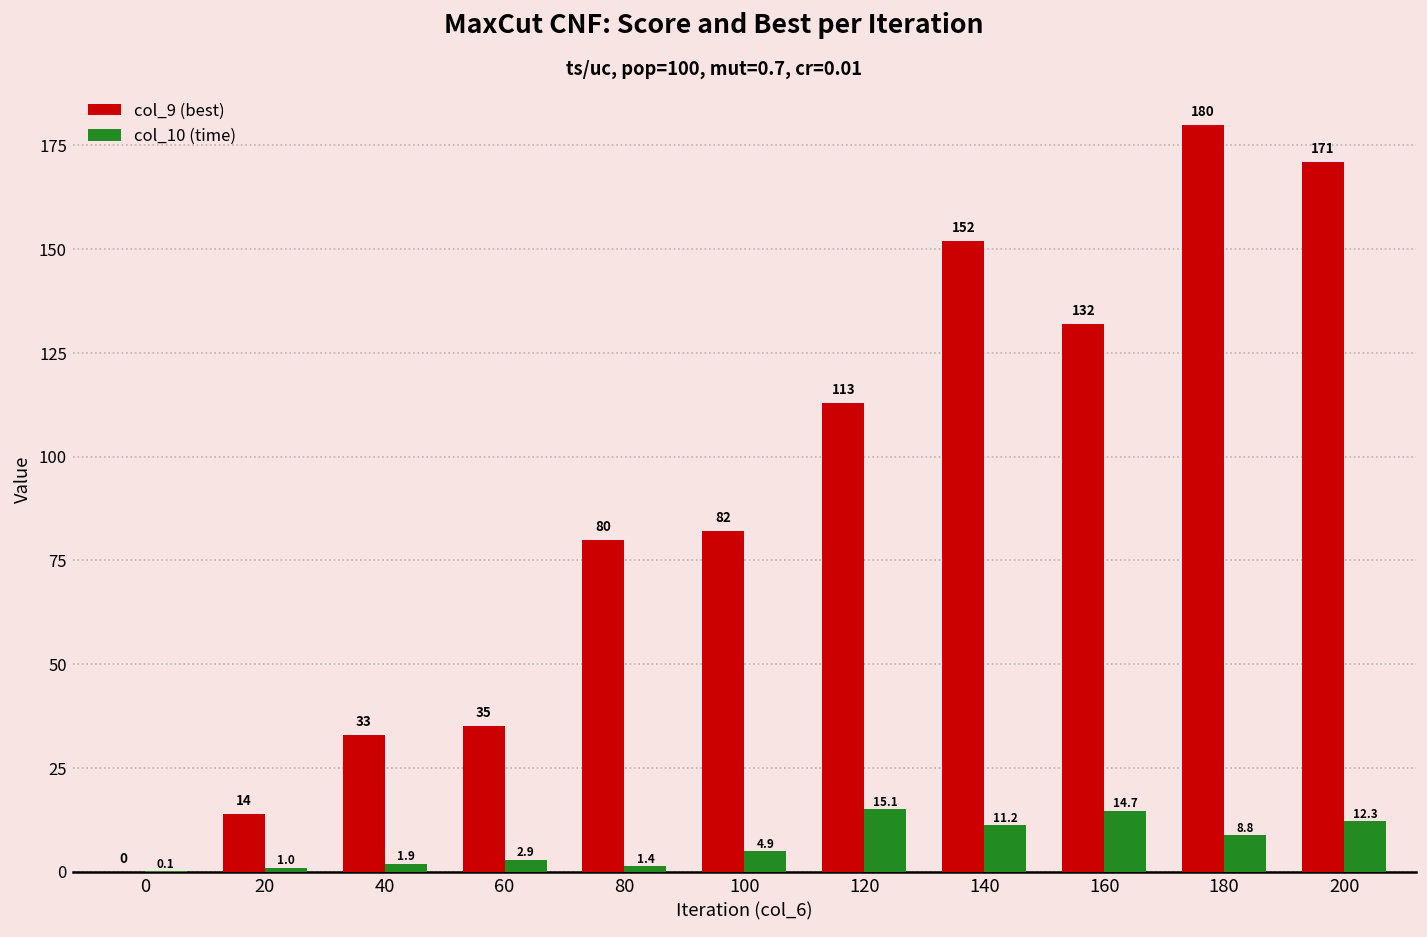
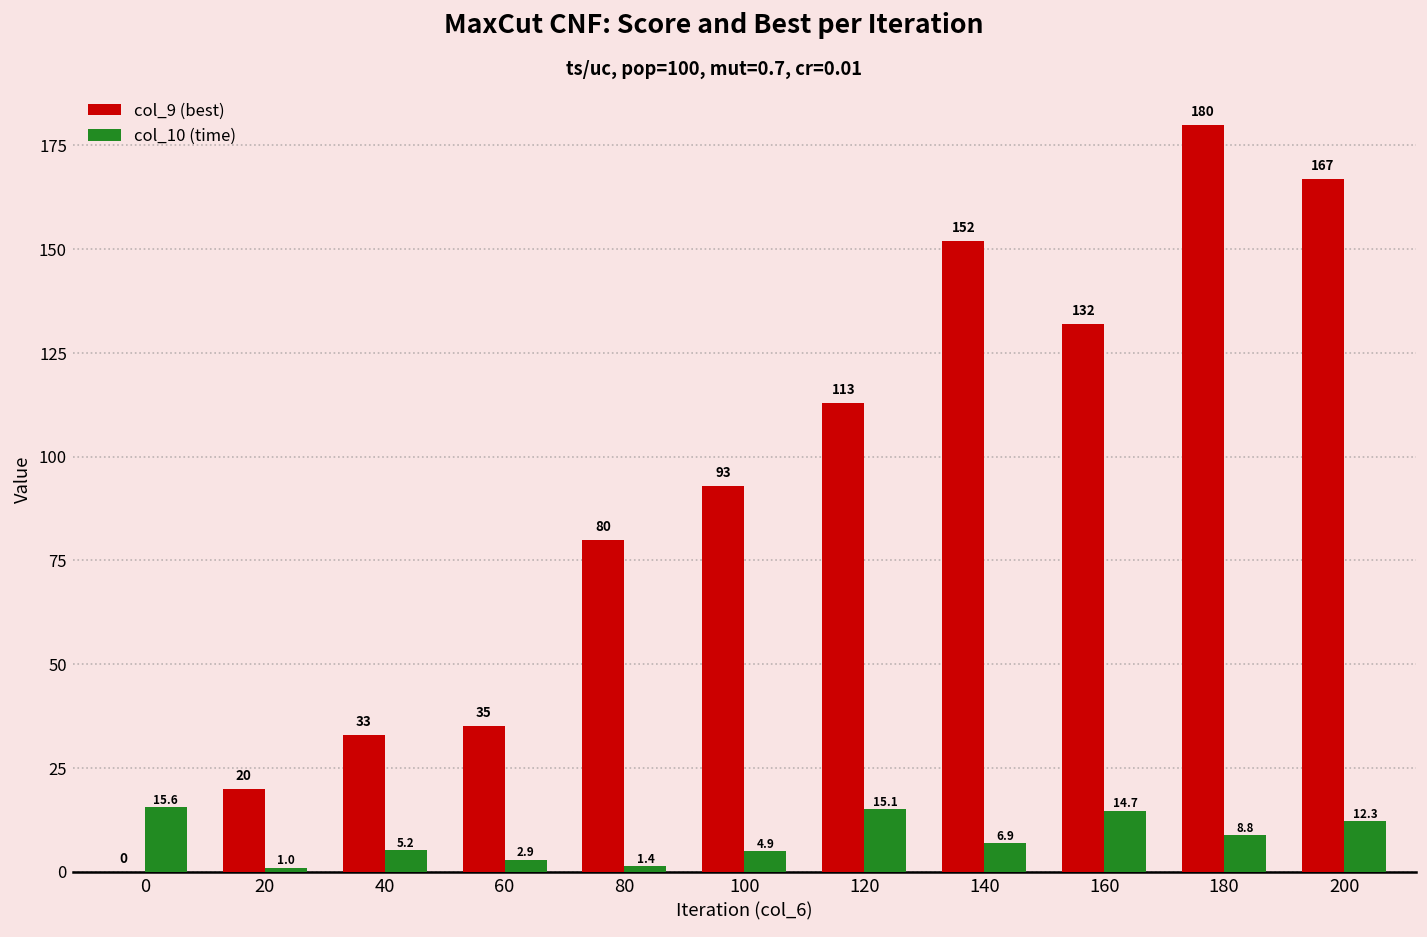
col_10 (time), 0: 0.1 -> 15.6
col_9 (best), 20: 14 -> 20
col_10 (time), 40: 1.9 -> 5.2
col_9 (best), 100: 82 -> 93
col_10 (time), 140: 11.2 -> 6.9
col_9 (best), 200: 171 -> 167
